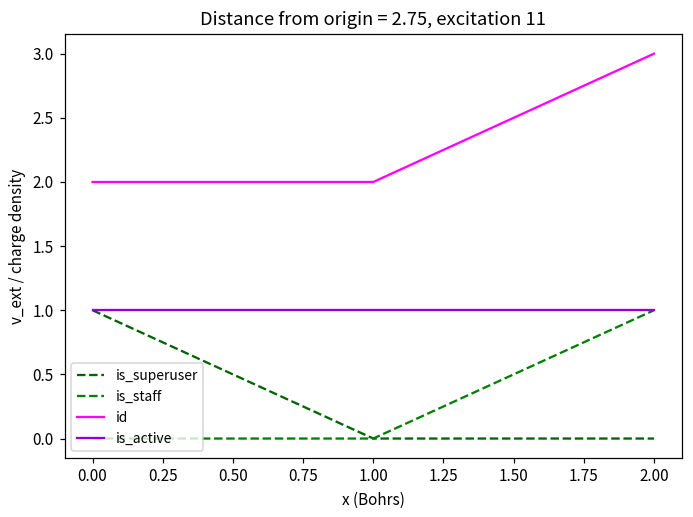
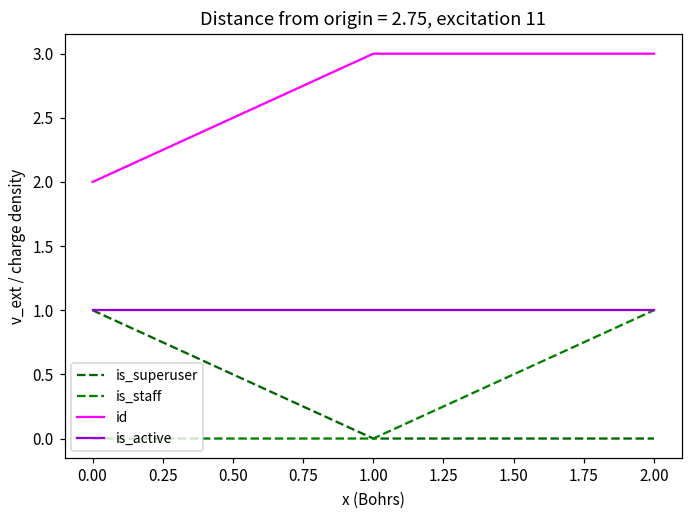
id, 1.00: 2 -> 3
